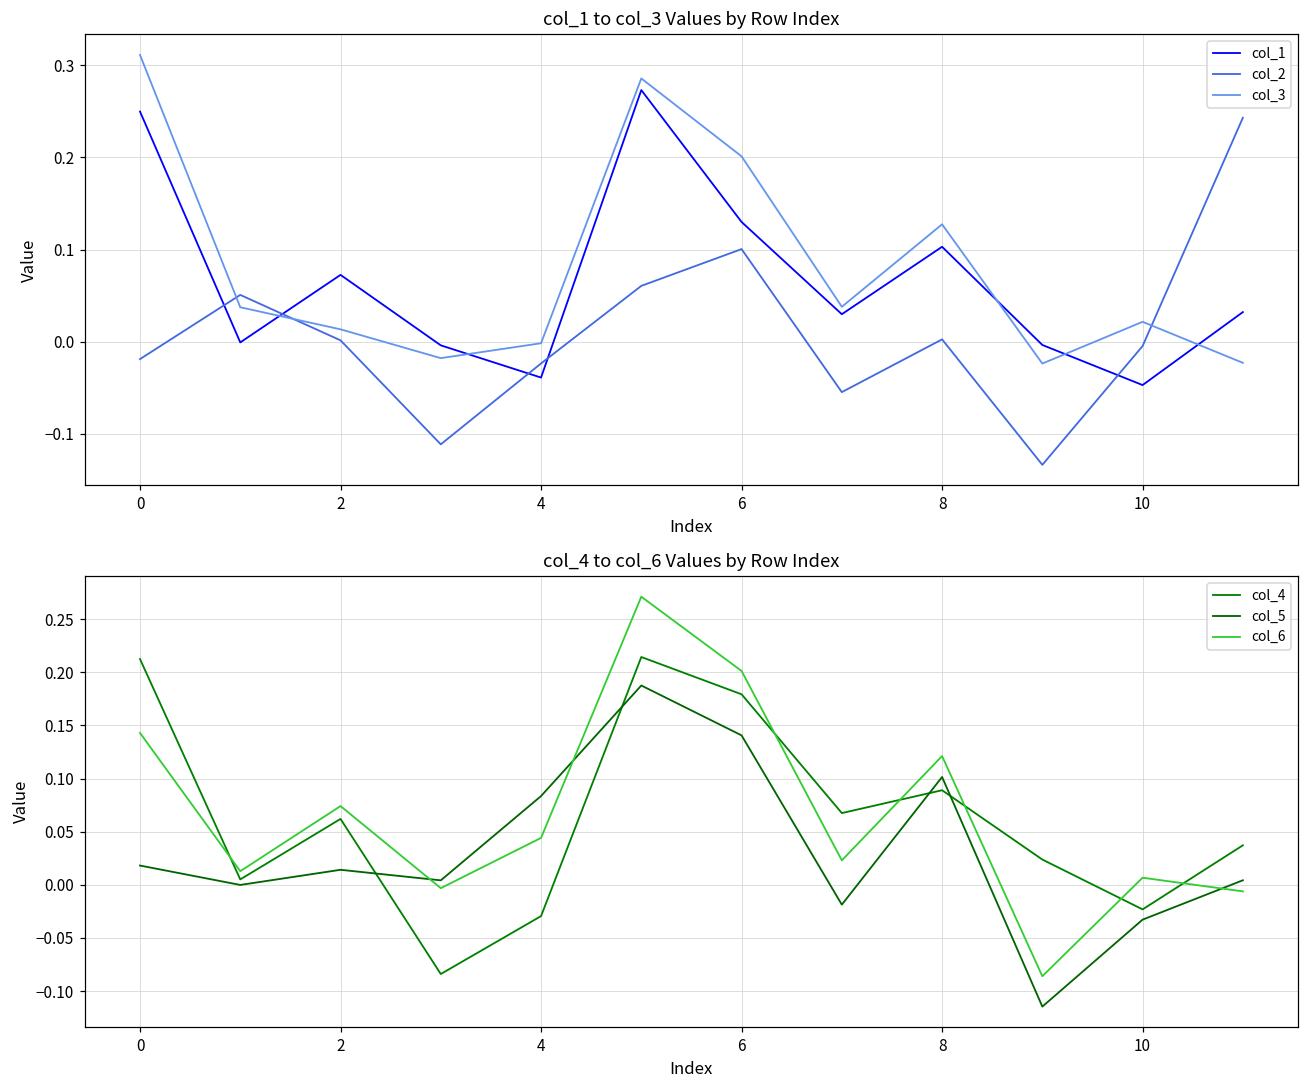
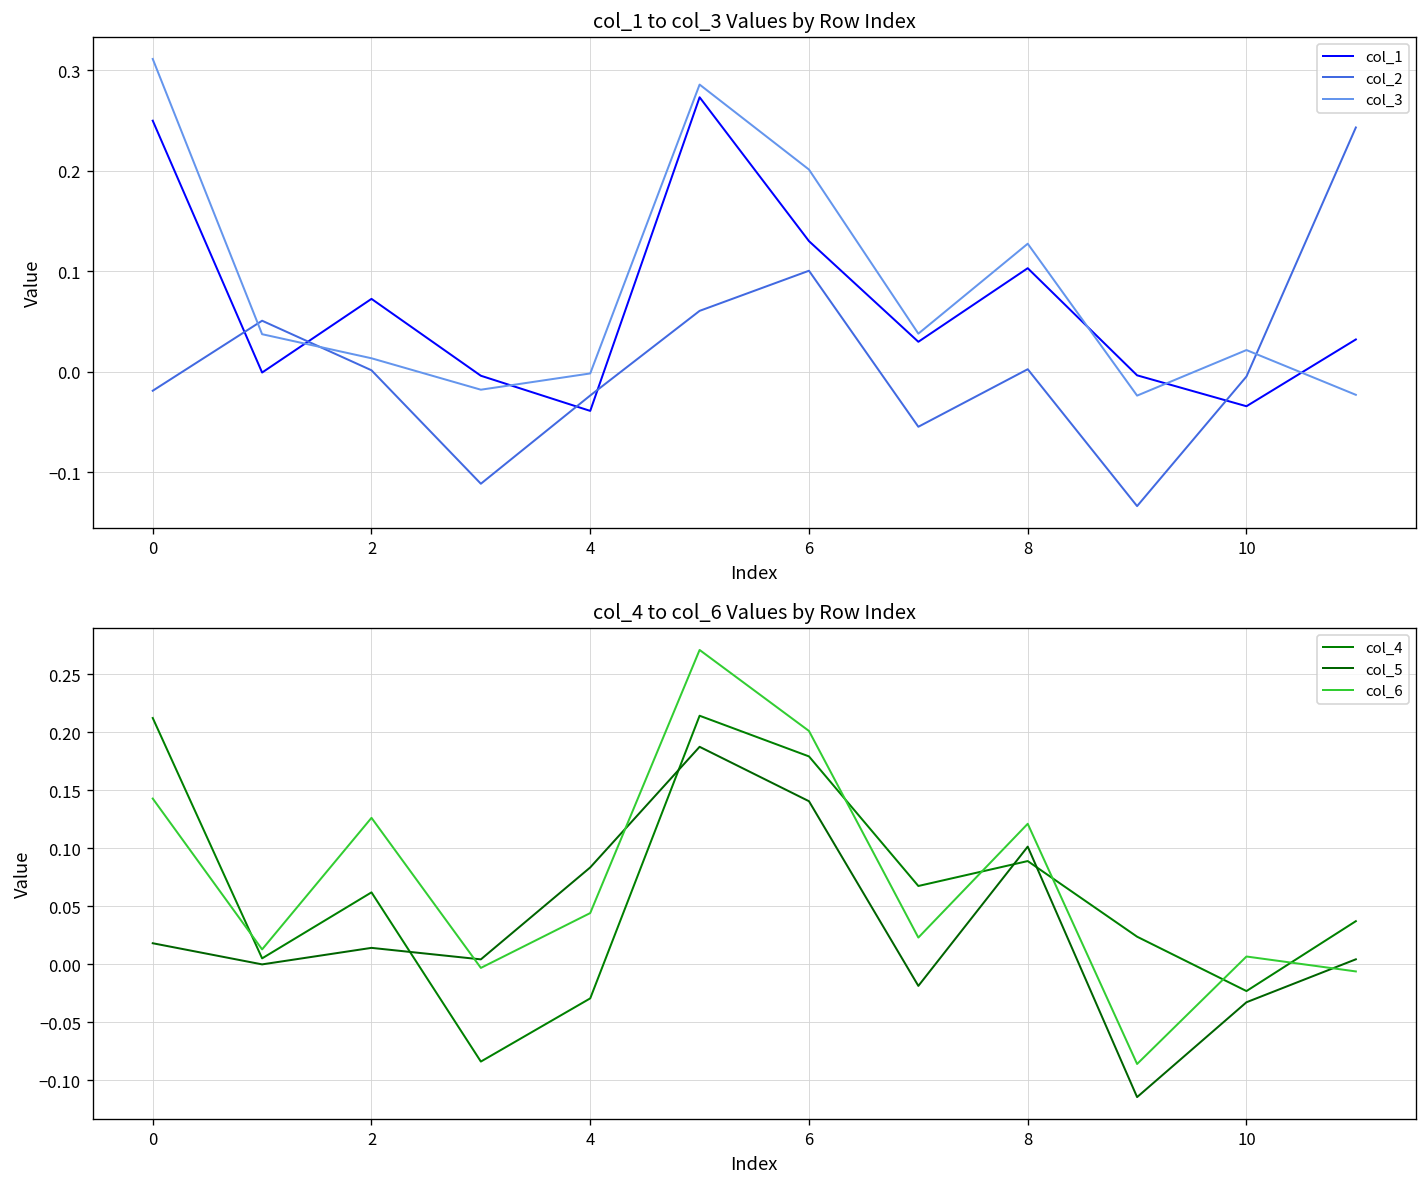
col_1 to col_3 Values by Row Index, col_1, 10: -0.05 -> -0.03
col_4 to col_6 Values by Row Index, col_6, 2: 0.07 -> 0.13
